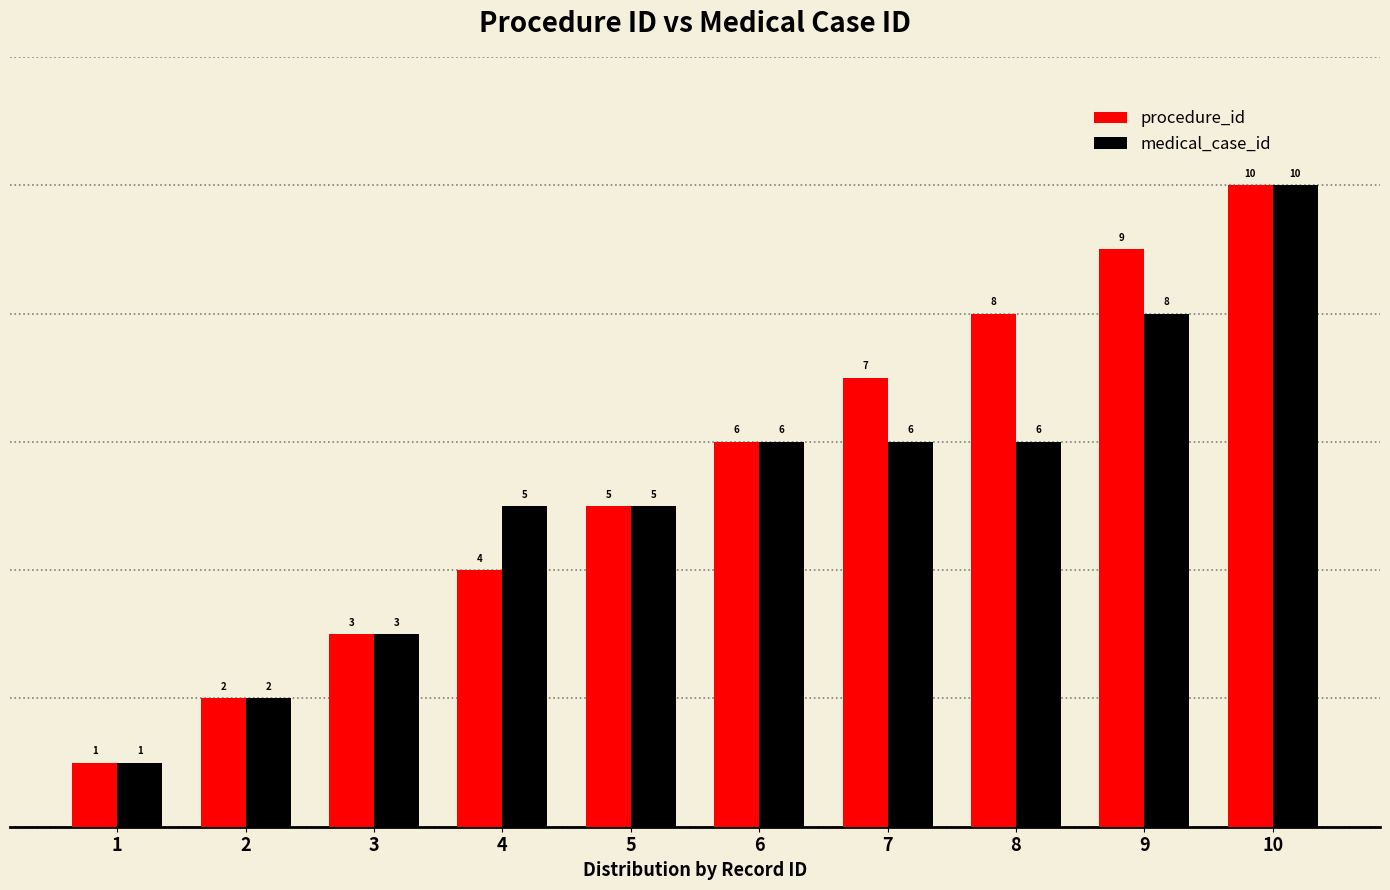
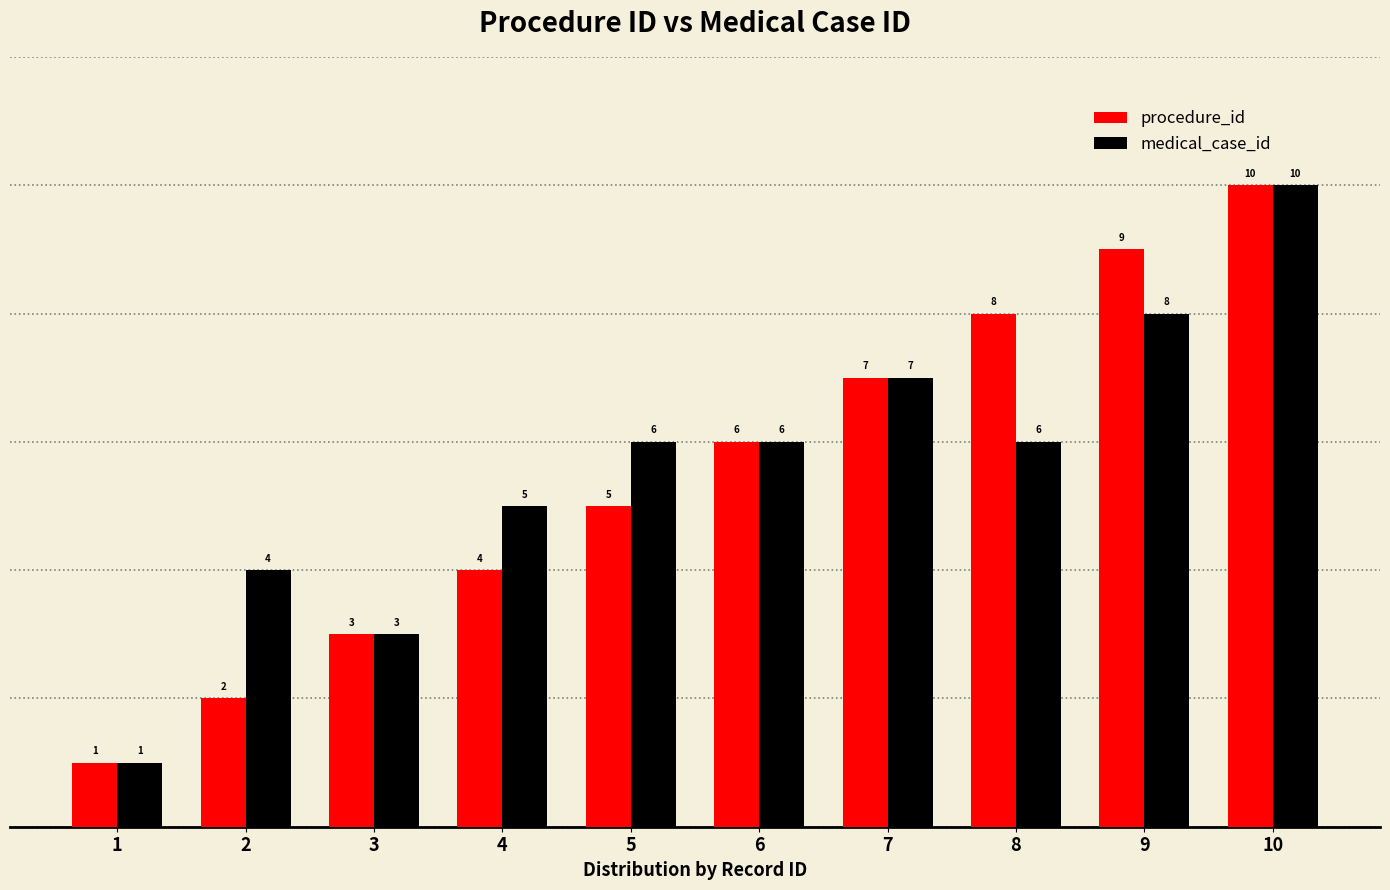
medical_case_id, 2: 2 -> 4
medical_case_id, 5: 5 -> 6
medical_case_id, 7: 6 -> 7
